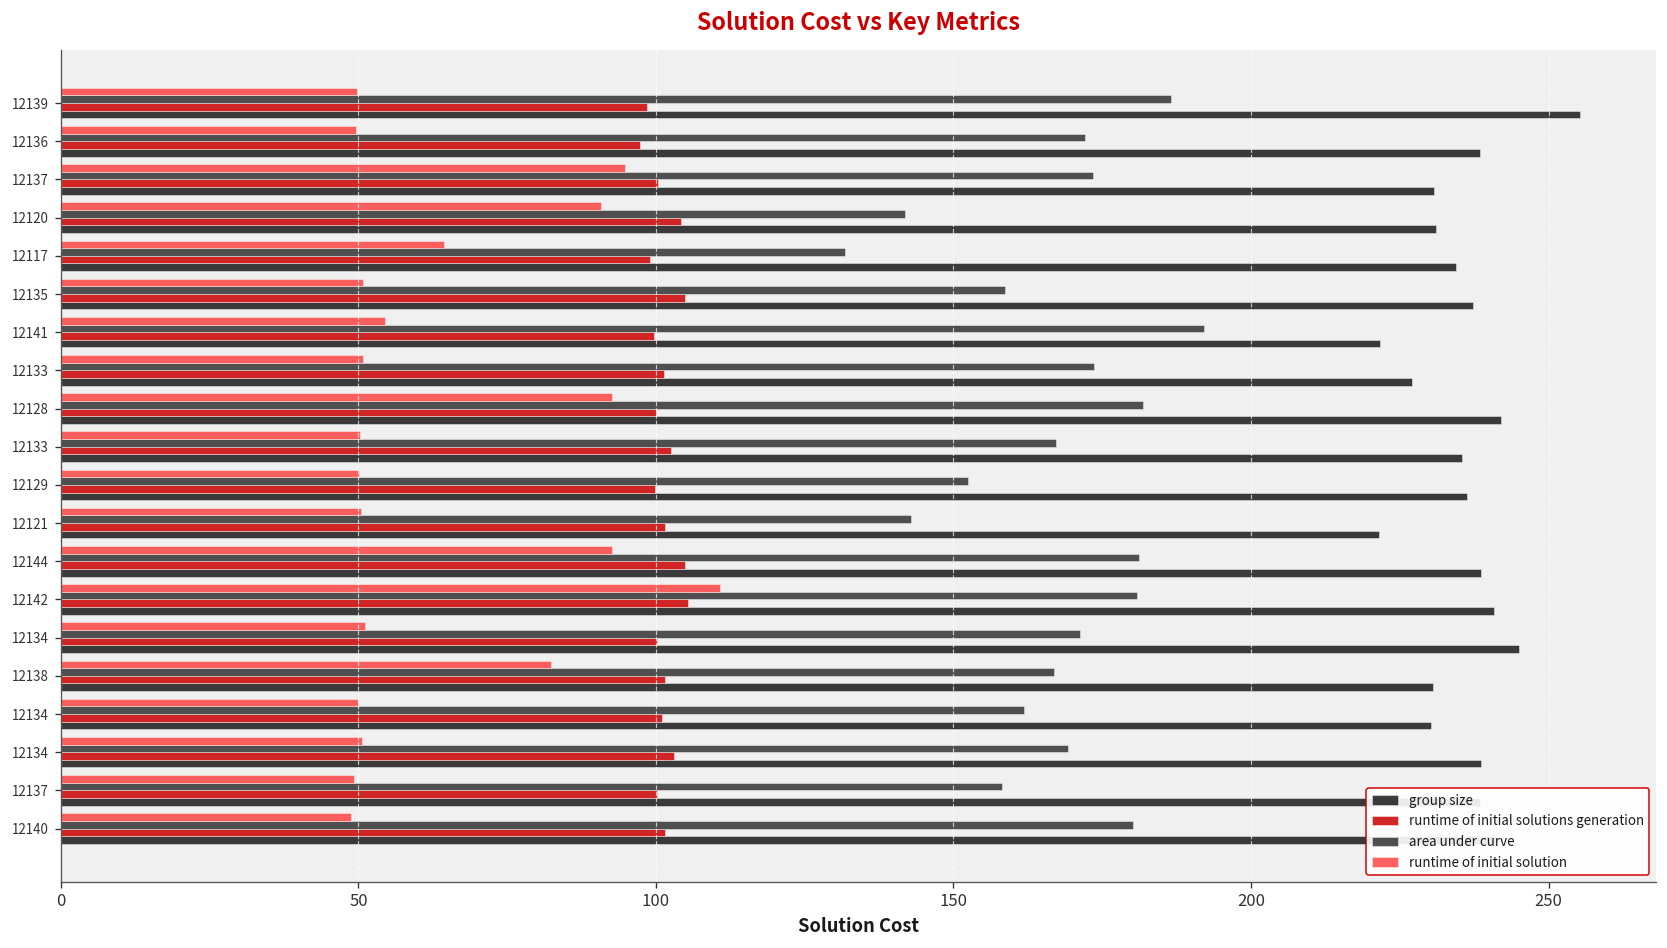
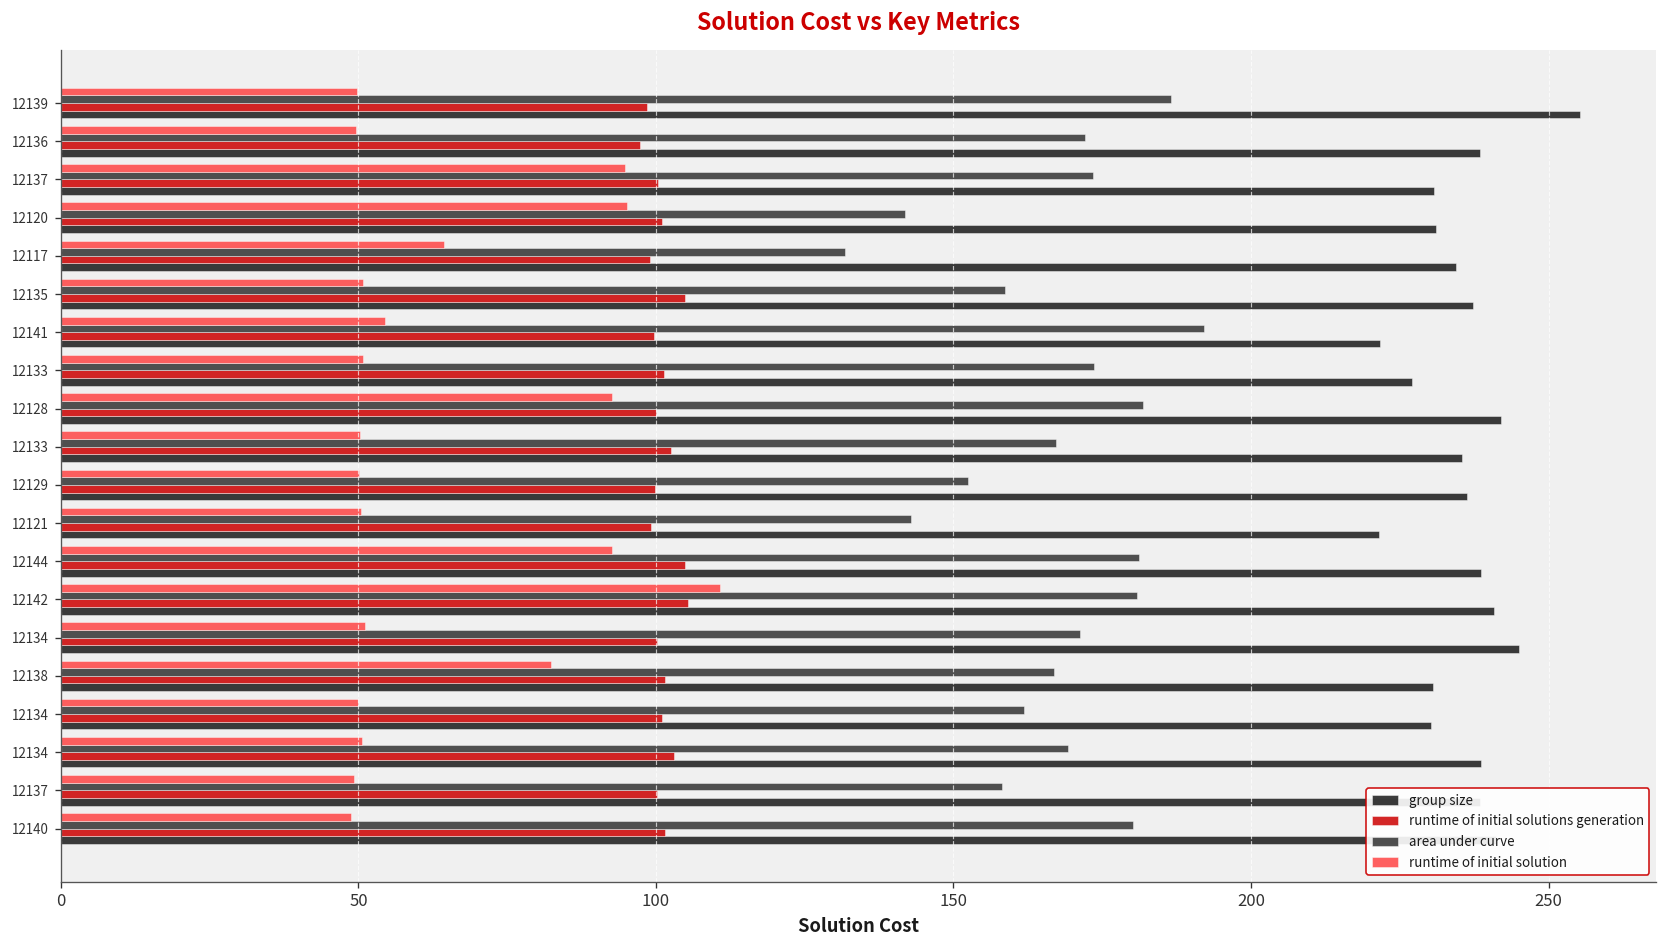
runtime of initial solution, 12120: 91 -> 95
runtime of initial solutions generation, 12120: 104 -> 101
runtime of initial solutions generation, 12121: 102 -> 99
